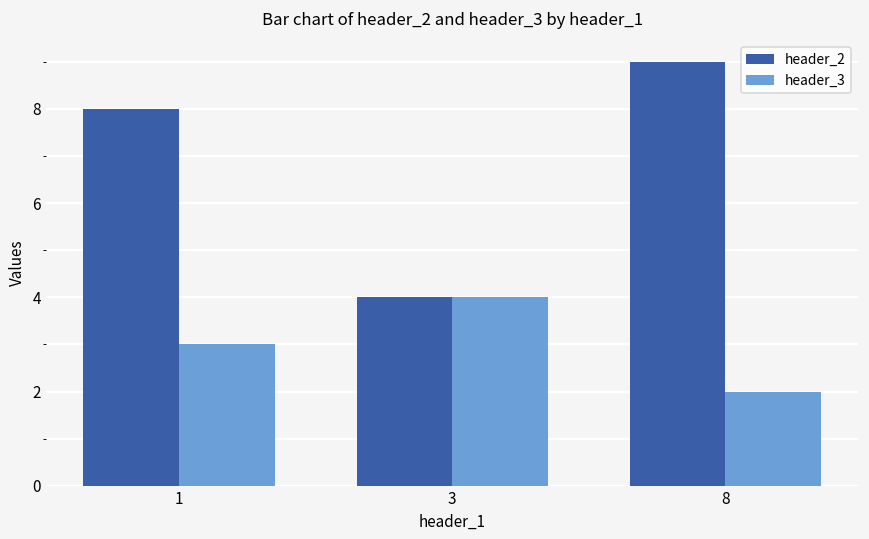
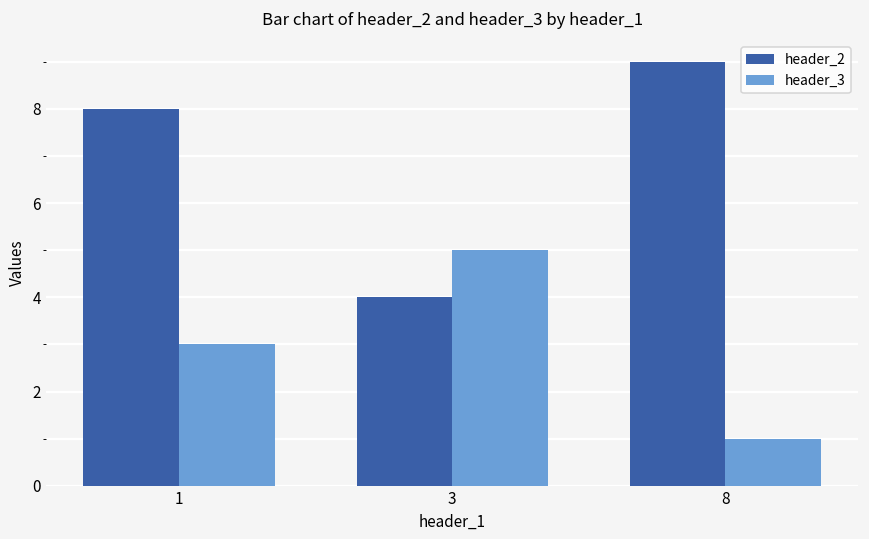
header_3, 3: 4 -> 5
header_3, 8: 2 -> 1
